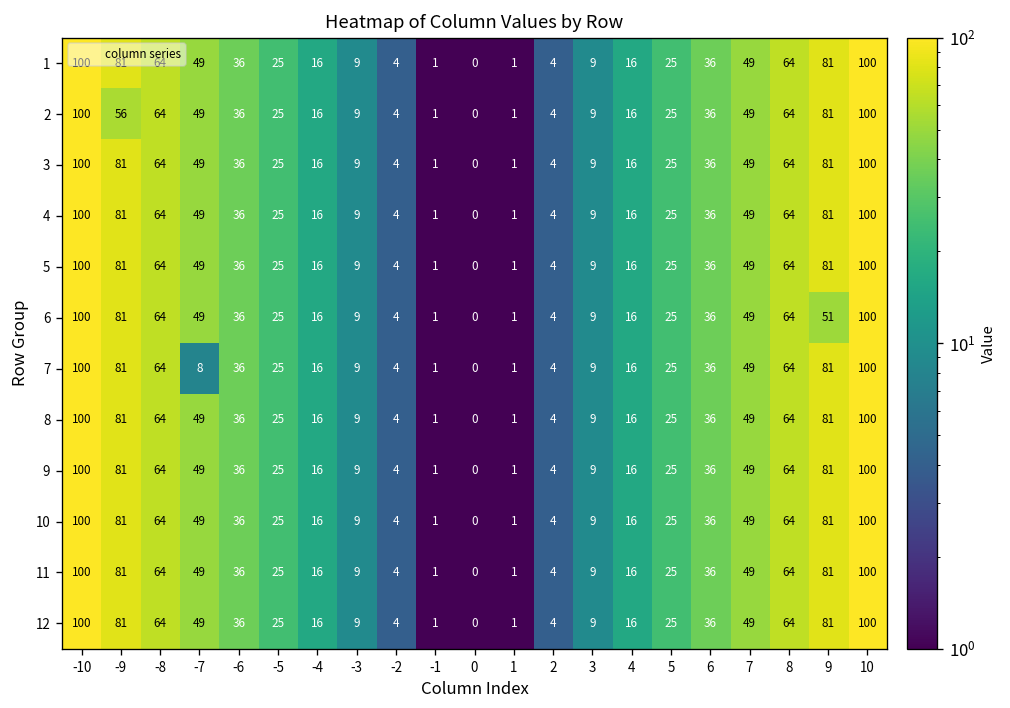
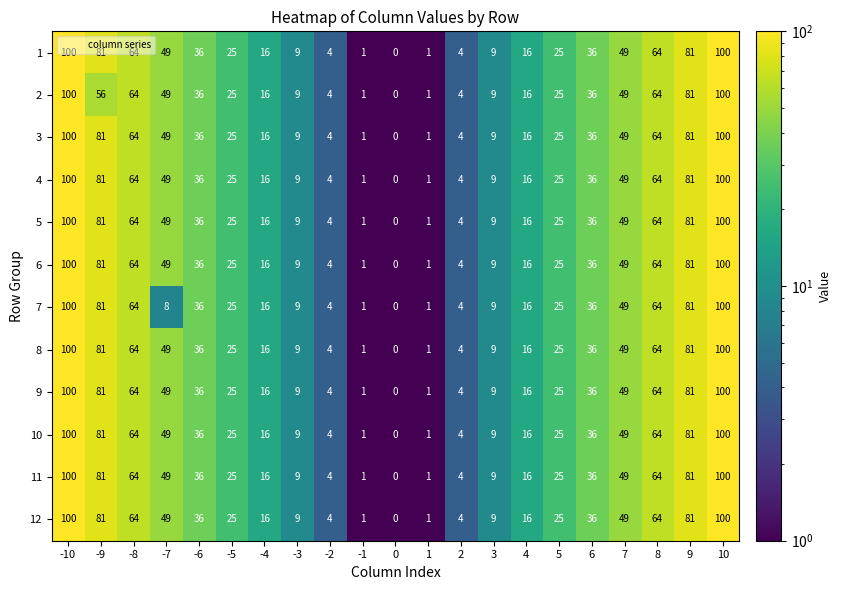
6, 9: 51 -> 81
